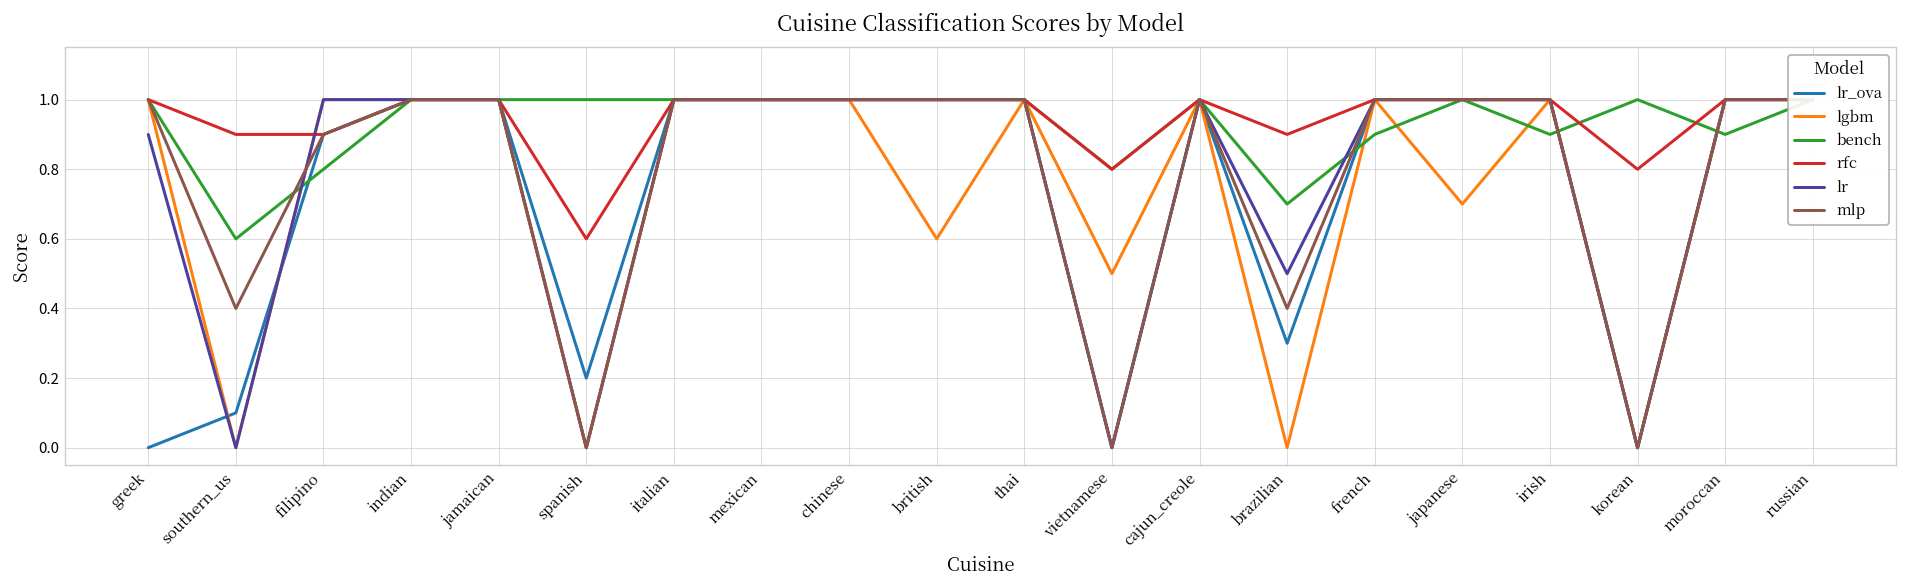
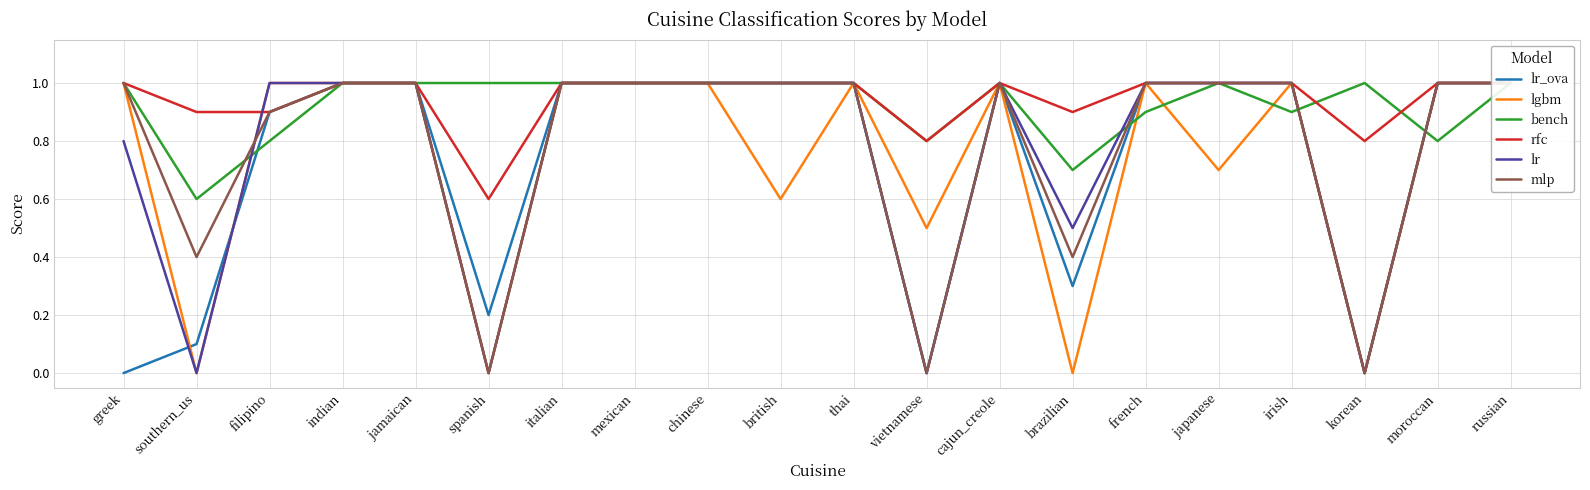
lr, greek: 0.9 -> 0.8
bench, moroccan: 0.9 -> 0.8
